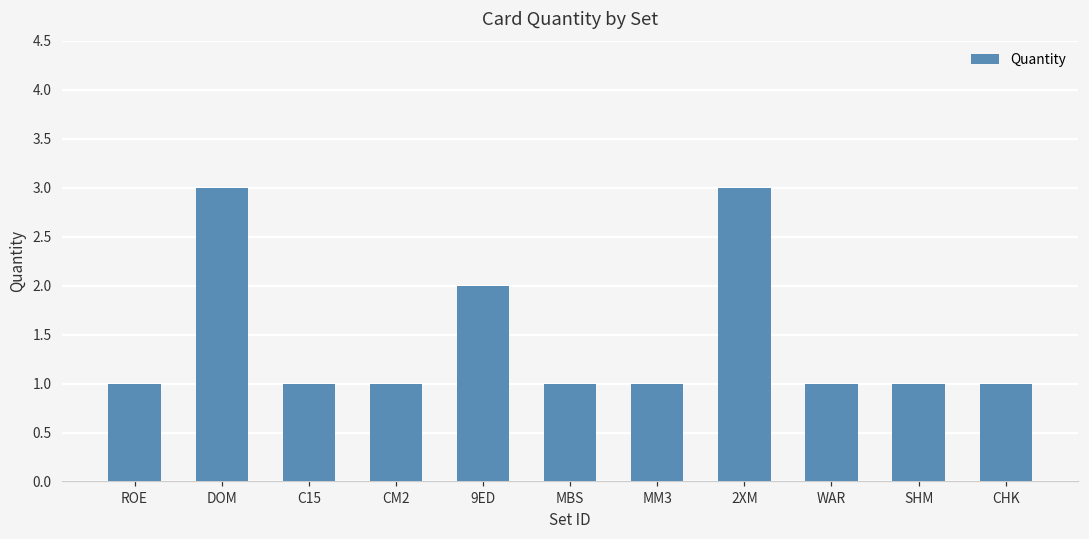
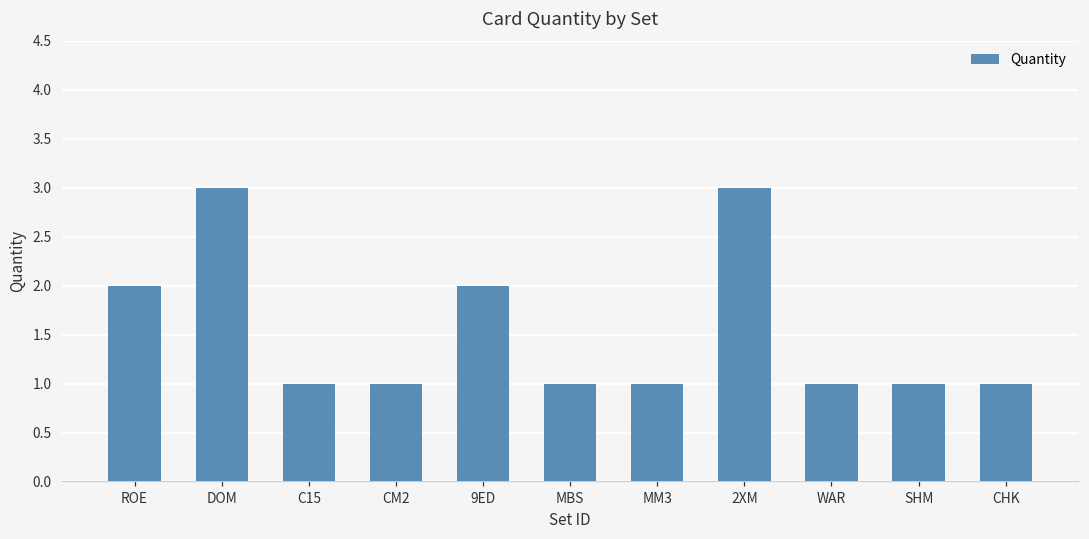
ROE: 1 -> 2
